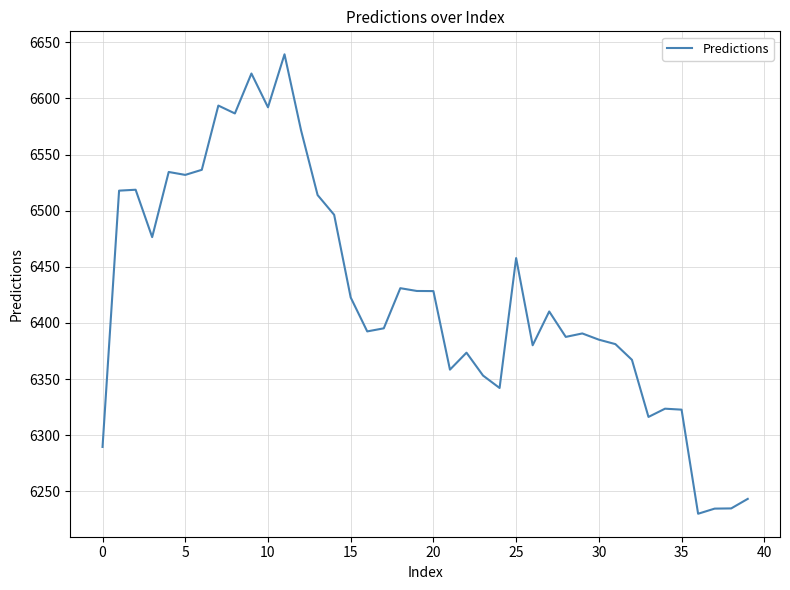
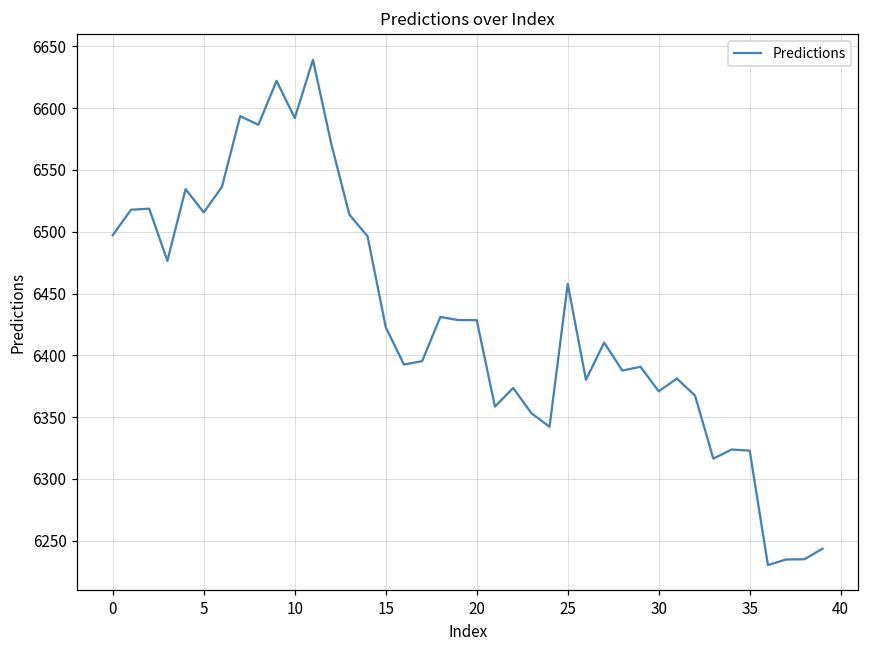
0: 6290 -> 6497
5: 6532 -> 6516
30: 6385 -> 6371
